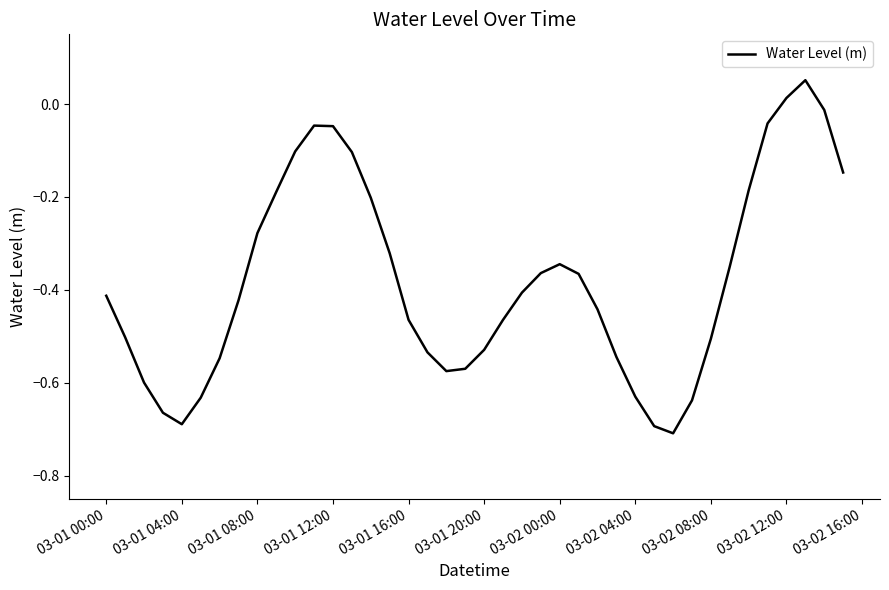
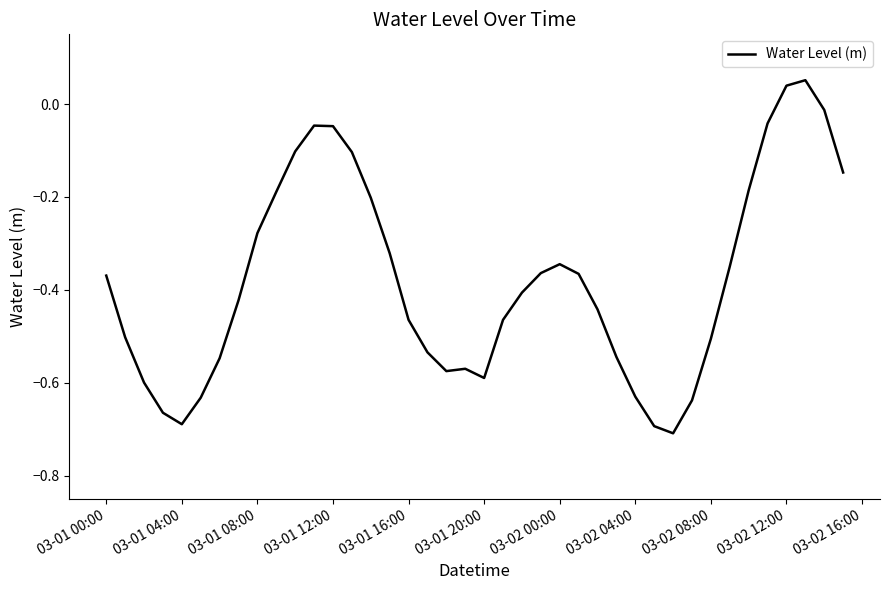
03-01 00:00: -0.41 -> -0.37
03-01 20:00: -0.53 -> -0.59
03-02 12:00: 0.01 -> 0.04
